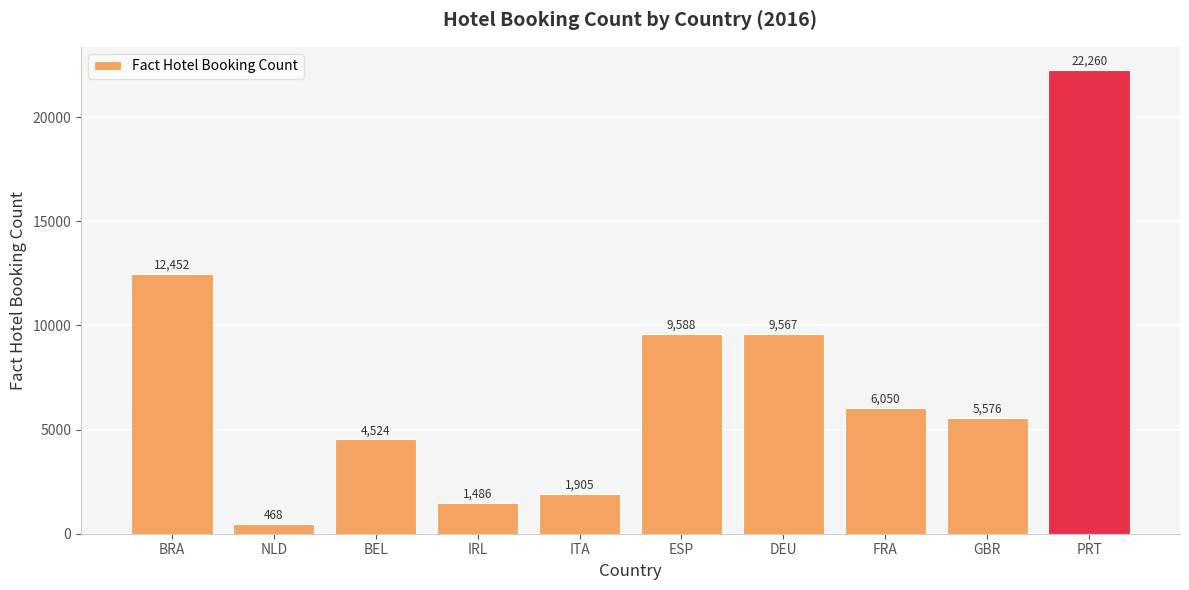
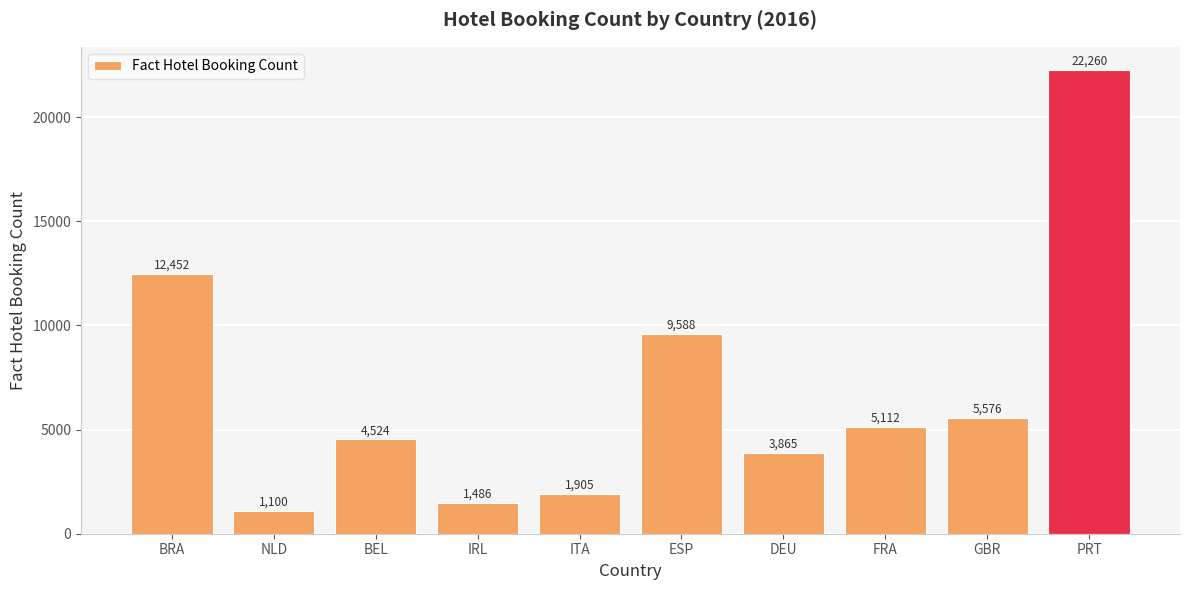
NLD: 468 -> 1,100
DEU: 9,567 -> 3,865
FRA: 6,050 -> 5,112
